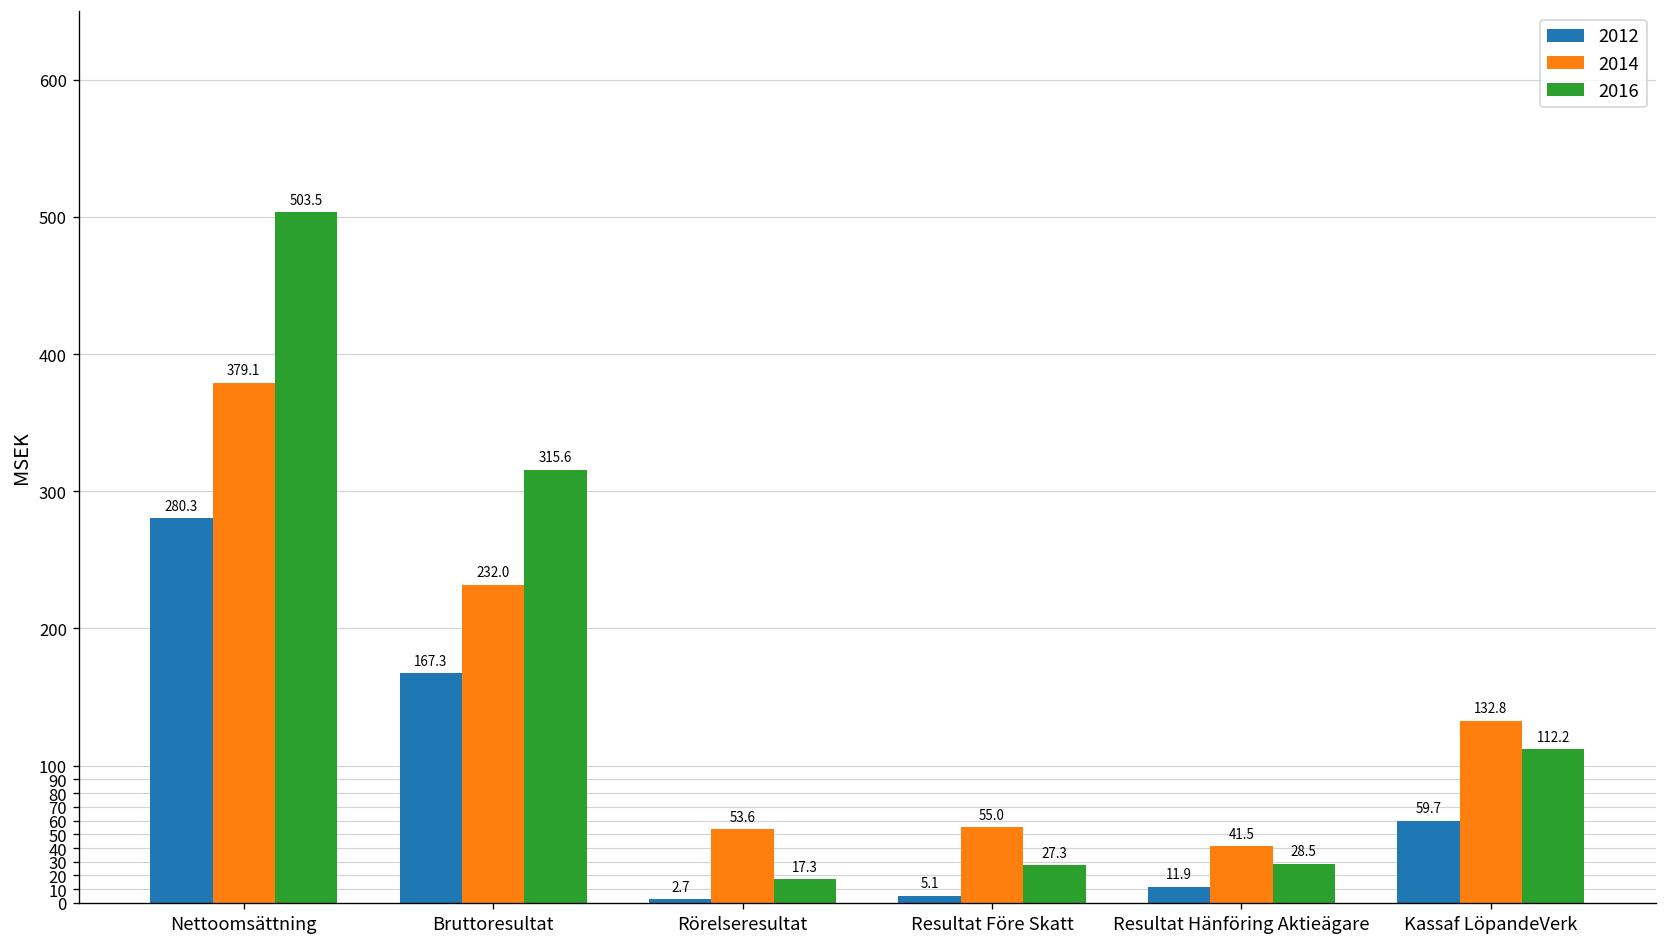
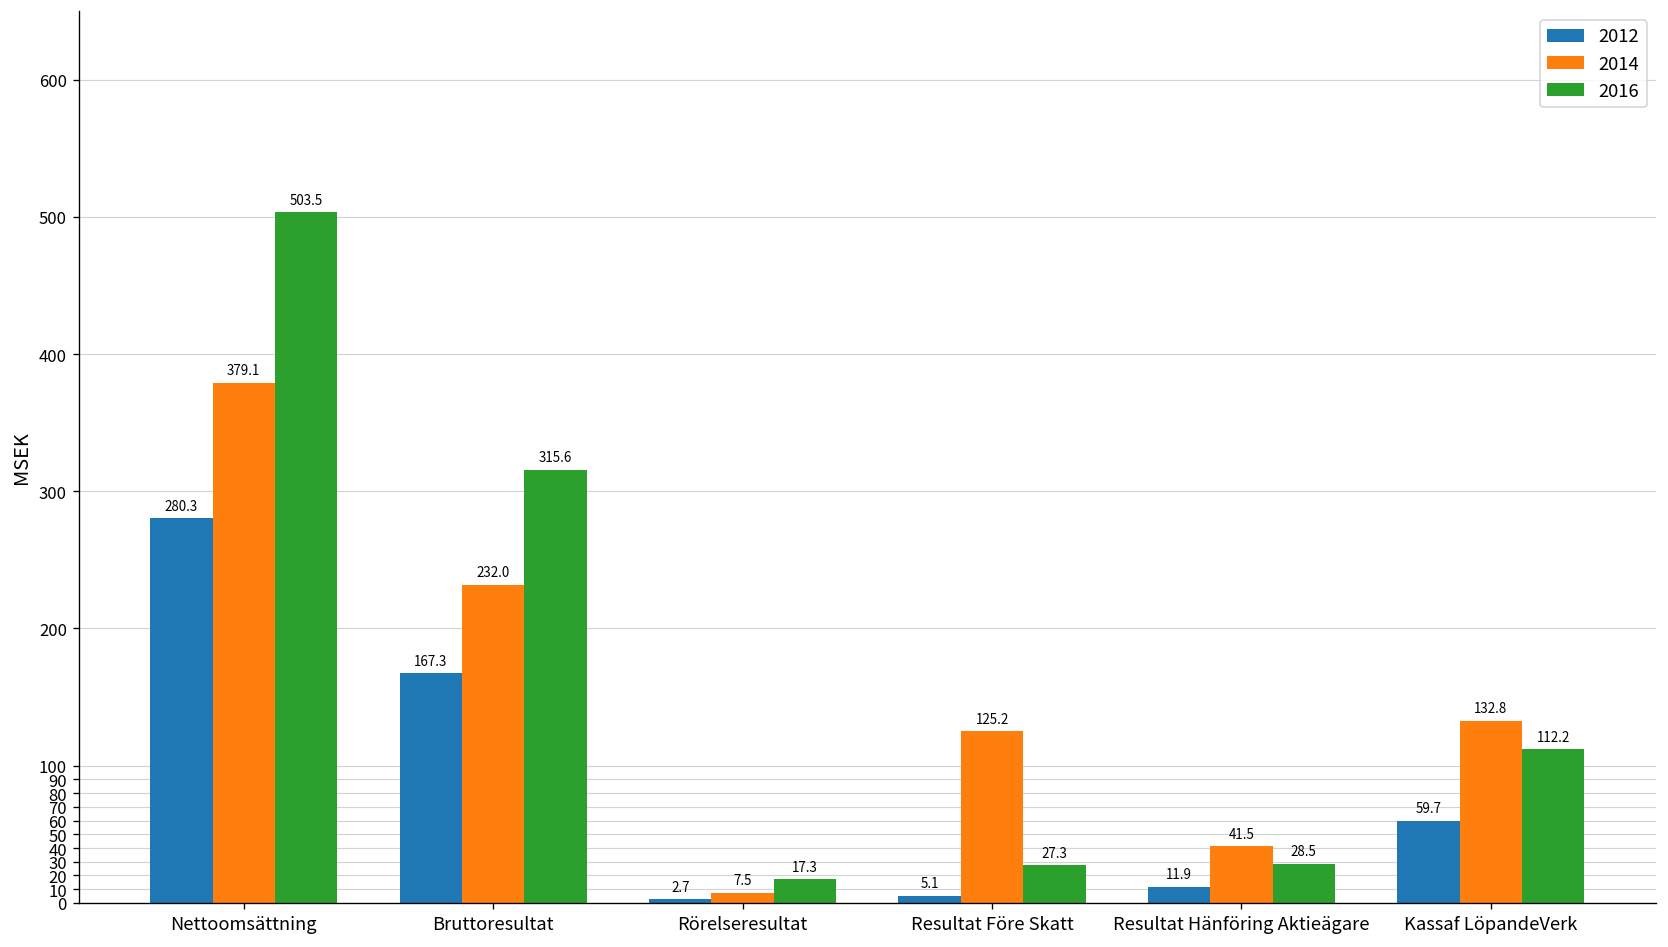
2014, Rörelseresultat: 53.6 -> 7.5
2014, Resultat Före Skatt: 55.0 -> 125.2
